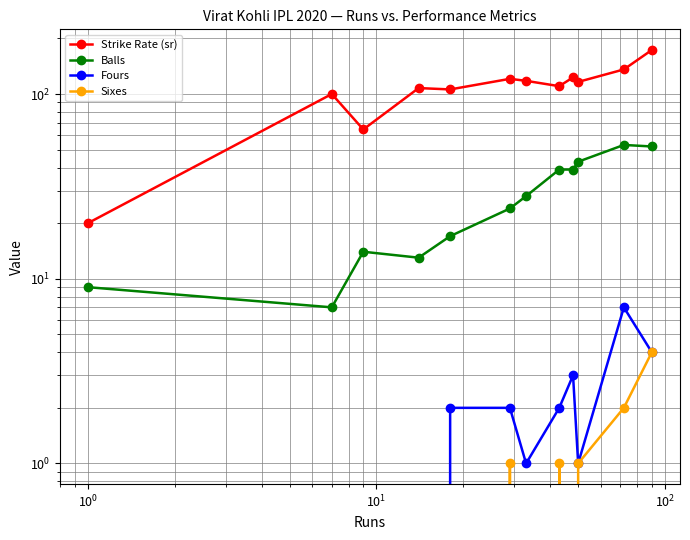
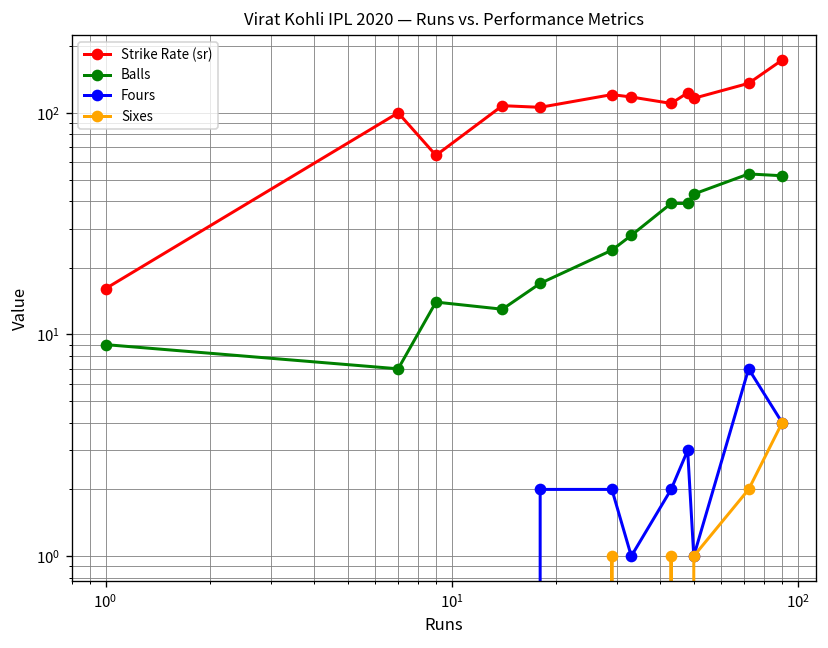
Strike Rate (sr), 10^0: 20 -> 16
